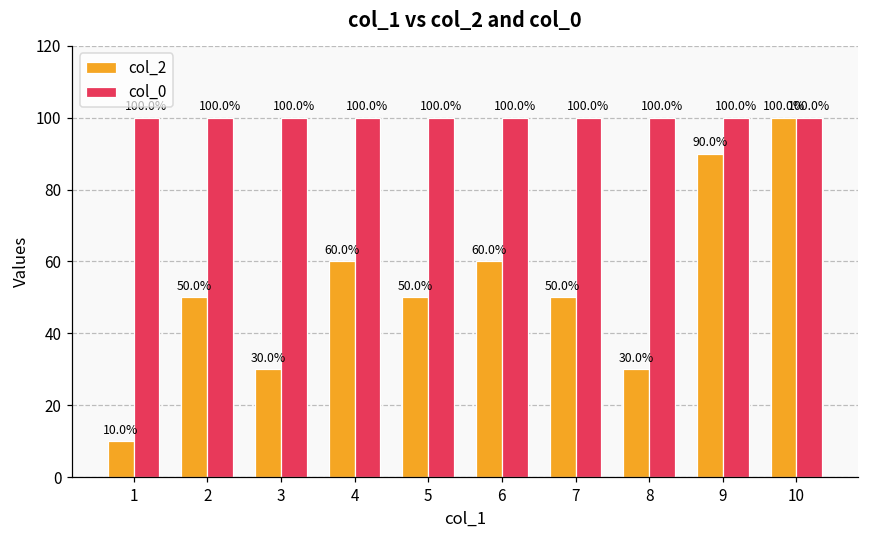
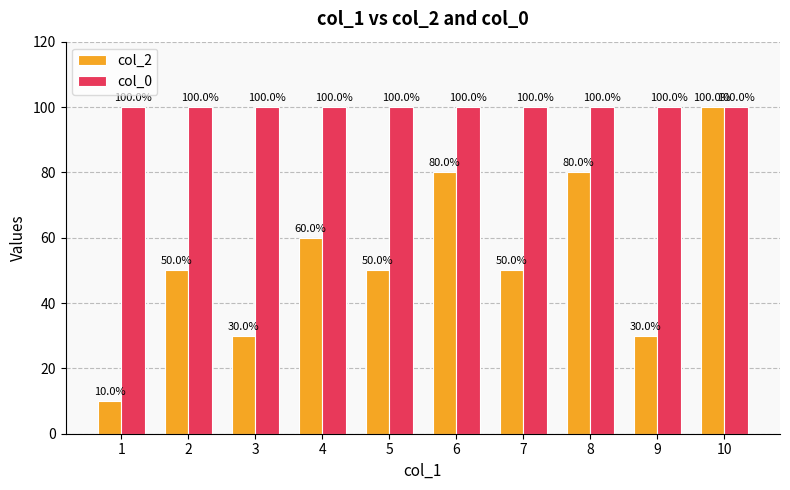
col_2, 6: 60.0% -> 80.0%
col_2, 8: 30.0% -> 80.0%
col_2, 9: 90.0% -> 30.0%
